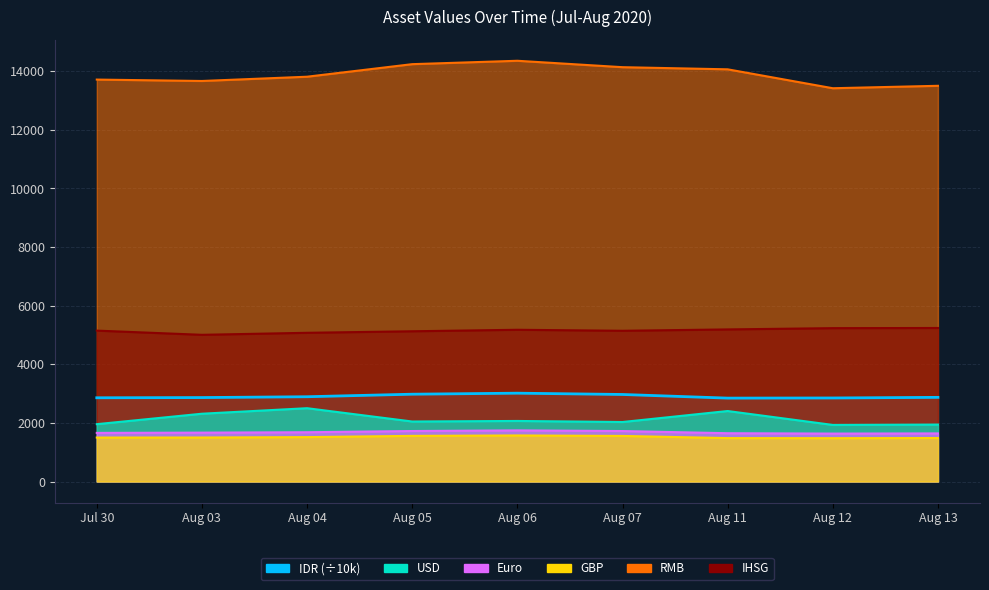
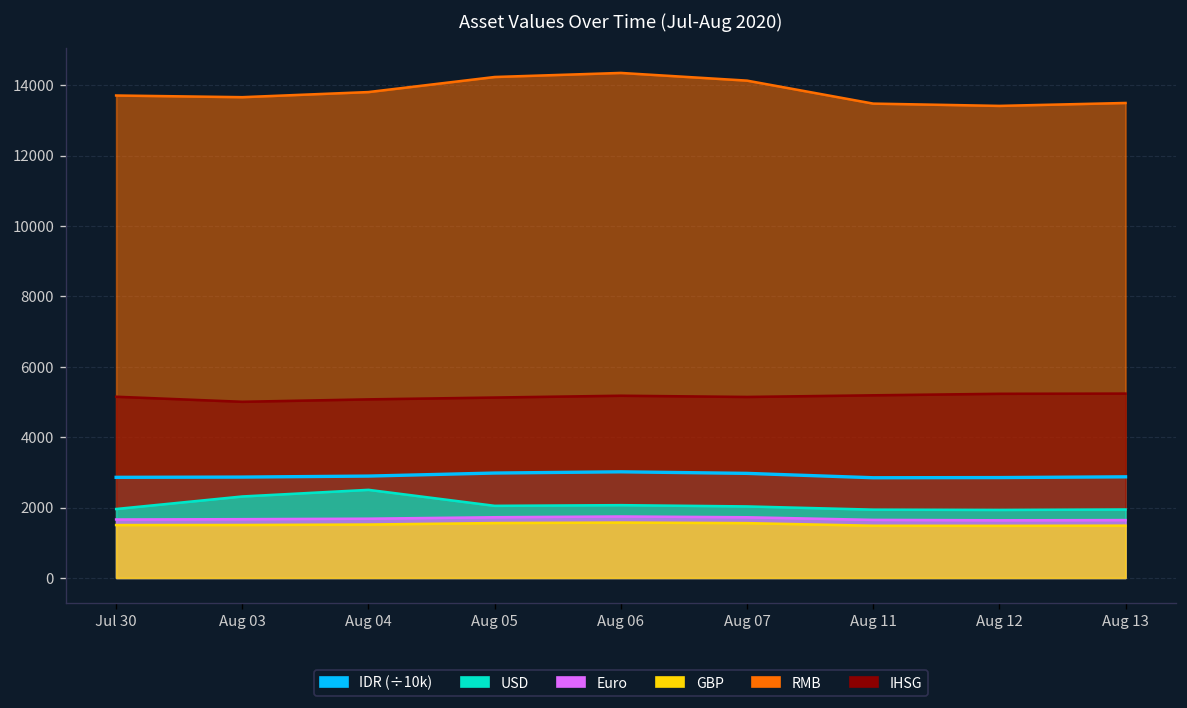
RMB, Aug 11: 14100 -> 13500
USD, Aug 11: 2400 -> 1900
